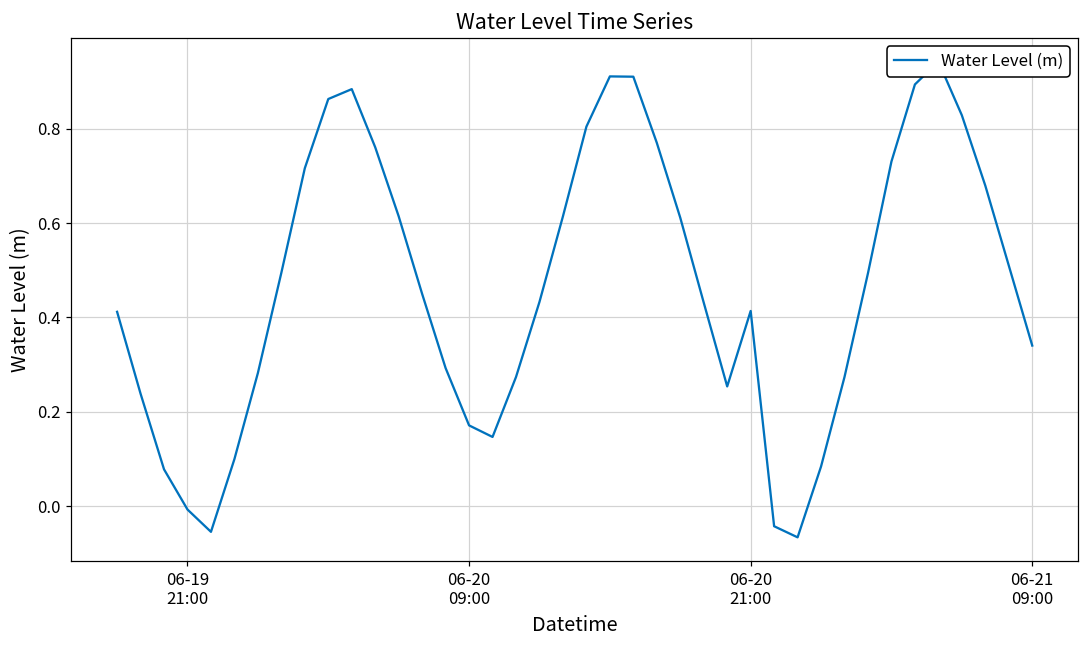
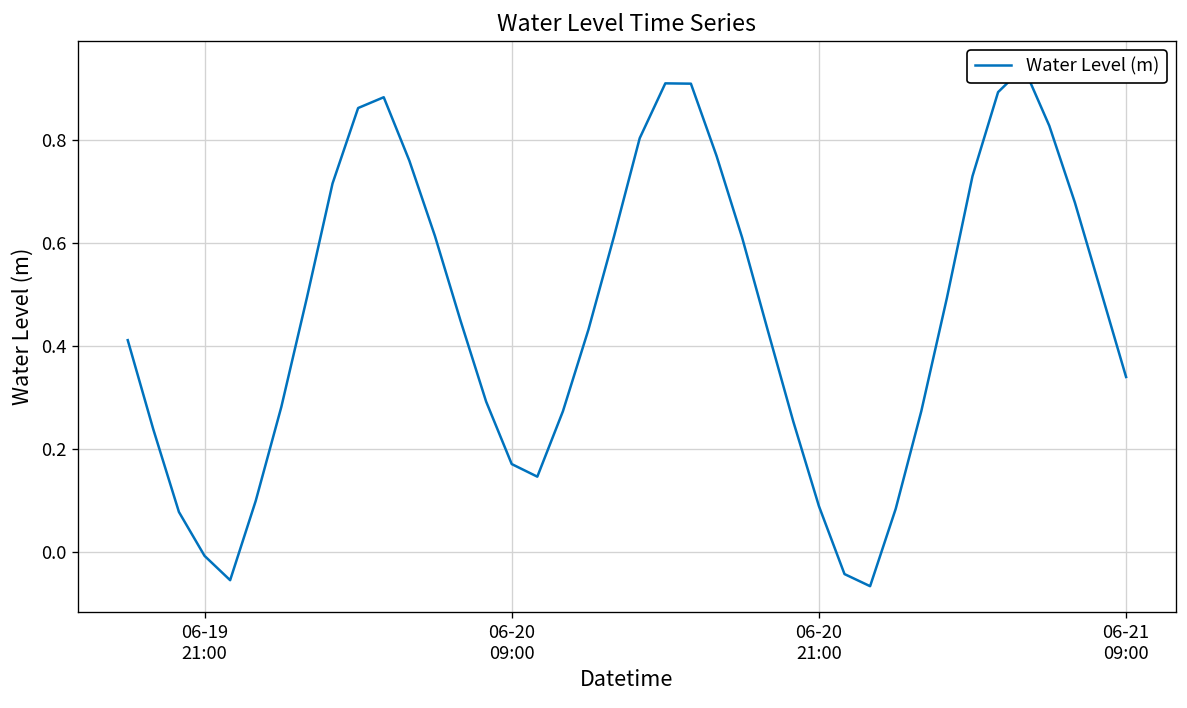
06-20 21:00: 0.41 -> 0.09
